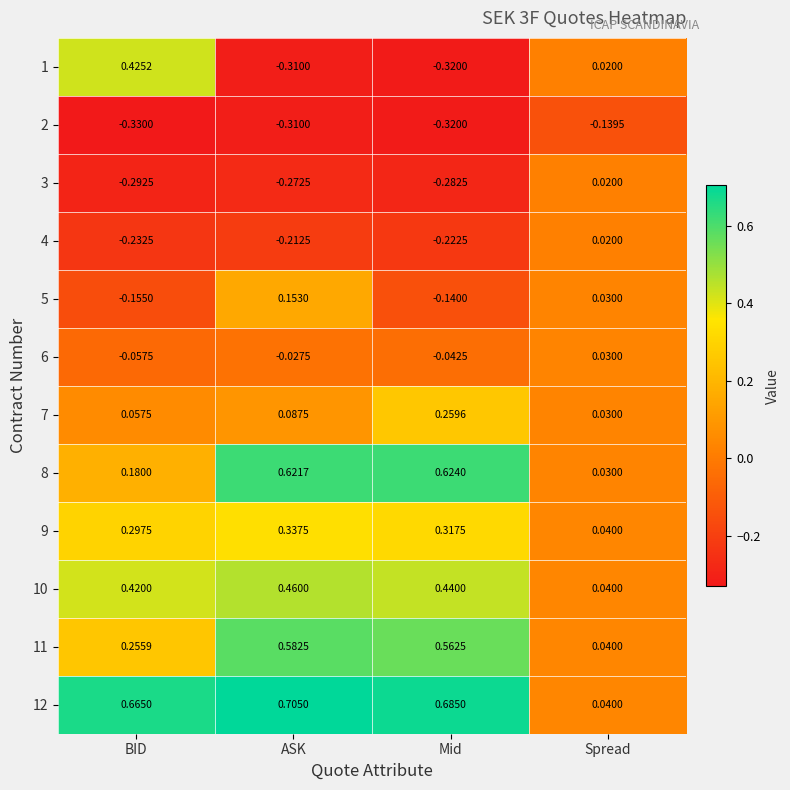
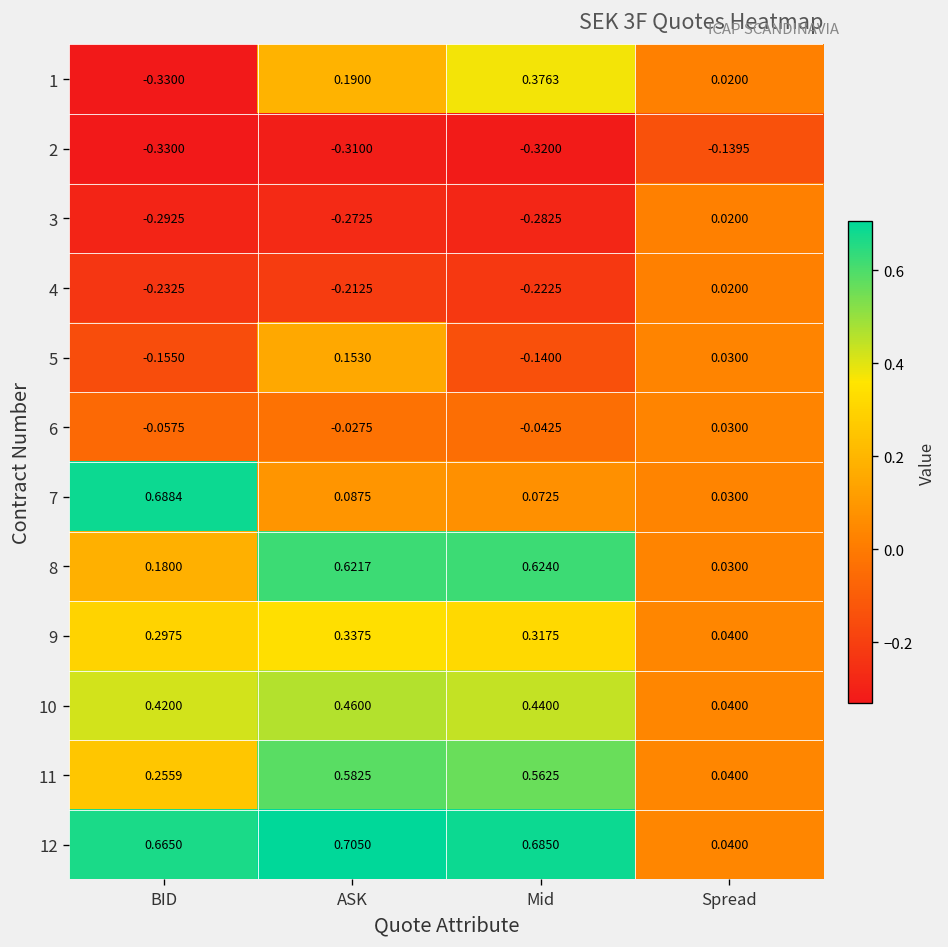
1, BID: 0.4252 -> -0.3300
1, ASK: -0.3100 -> 0.1900
1, Mid: -0.3200 -> 0.3763
7, BID: 0.0575 -> 0.6884
7, Mid: 0.2596 -> 0.0725
